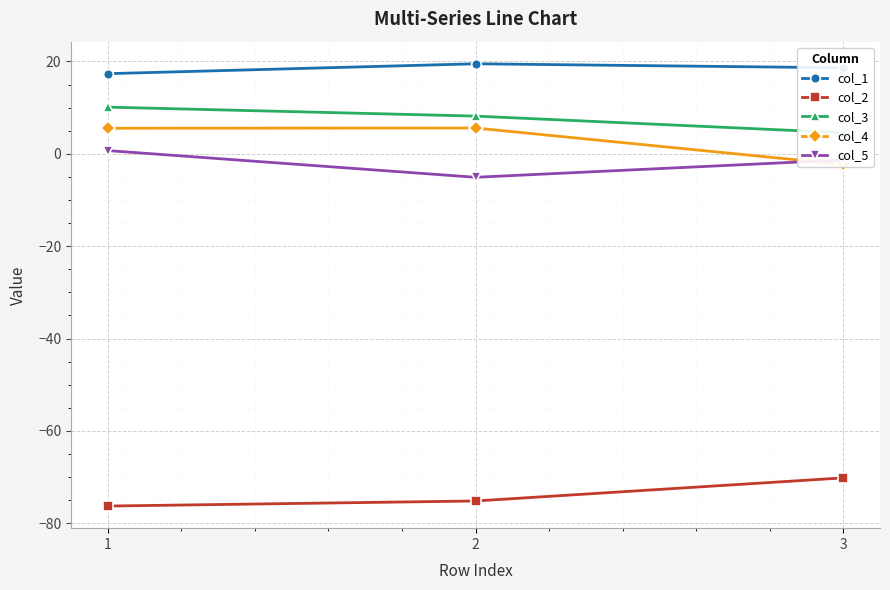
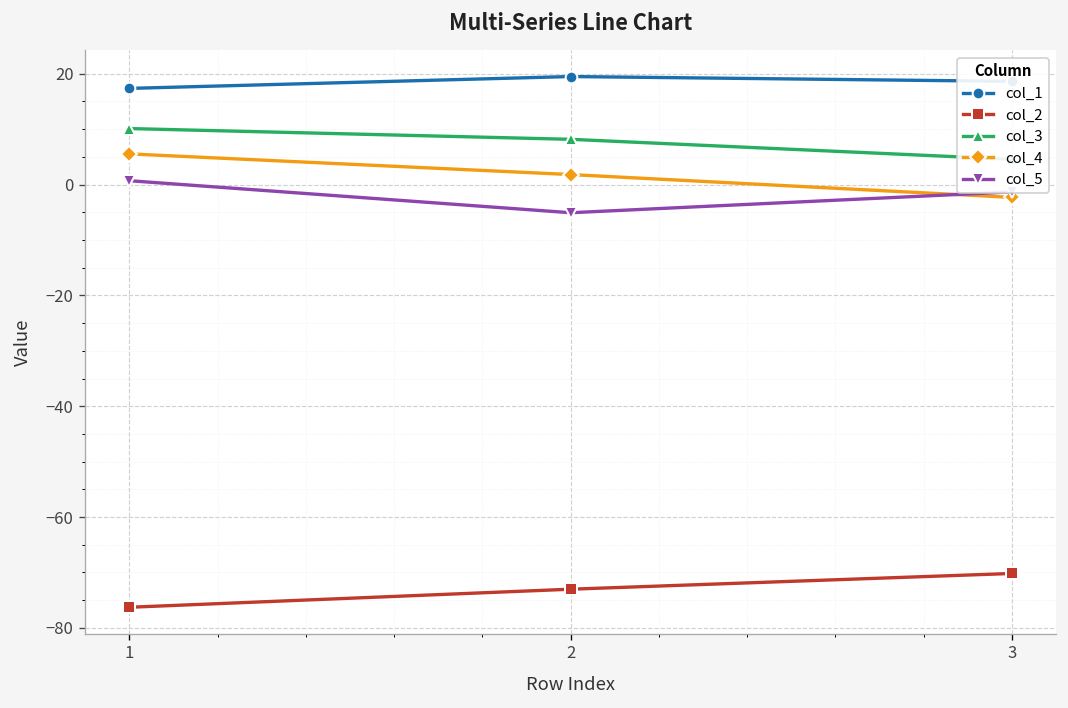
col_2, 2: -75 -> -73
col_4, 2: 6 -> 2
